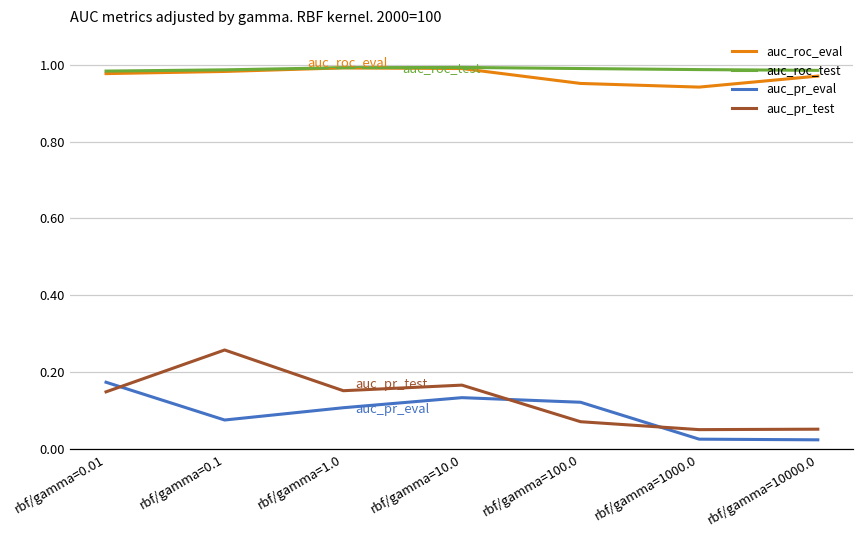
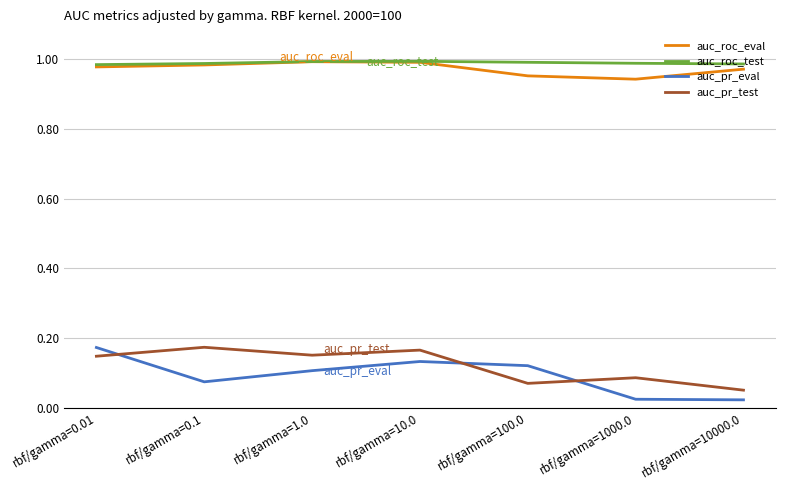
auc_pr_test, rbf/gamma=0.1: 0.26 -> 0.17
auc_pr_test, rbf/gamma=1000.0: 0.05 -> 0.09
